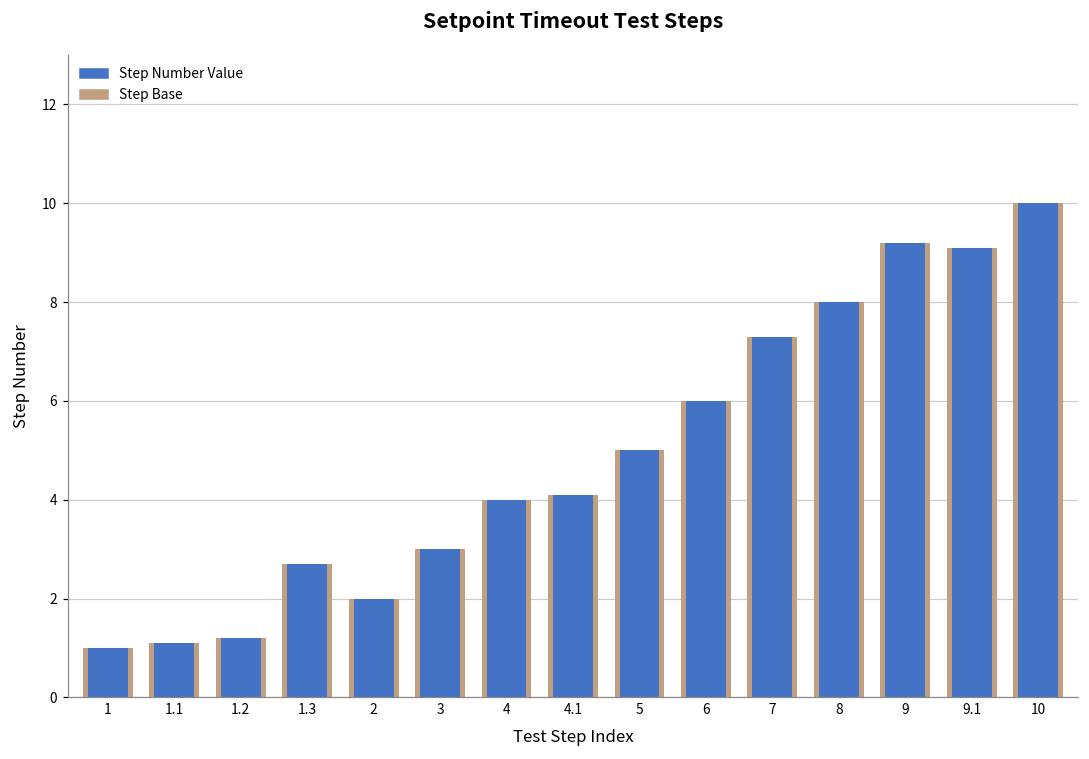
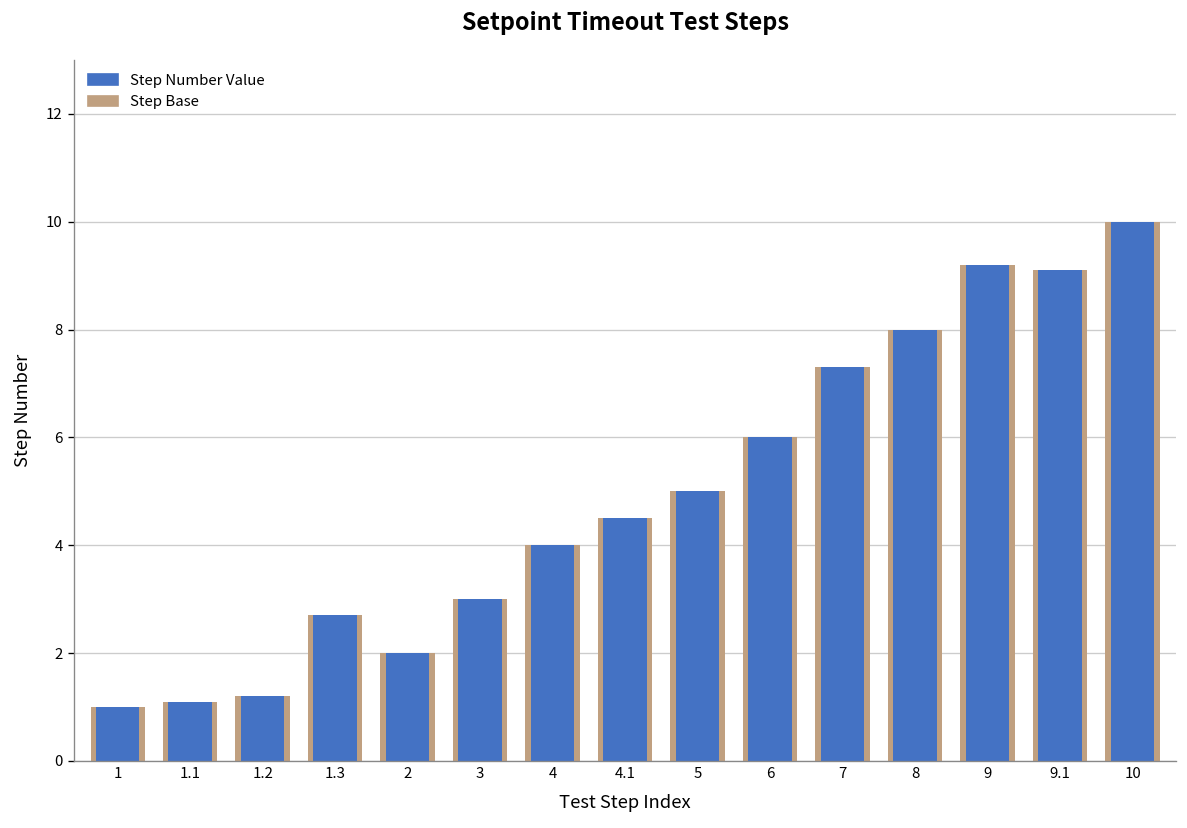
4.1: 4.1 -> 4.5
